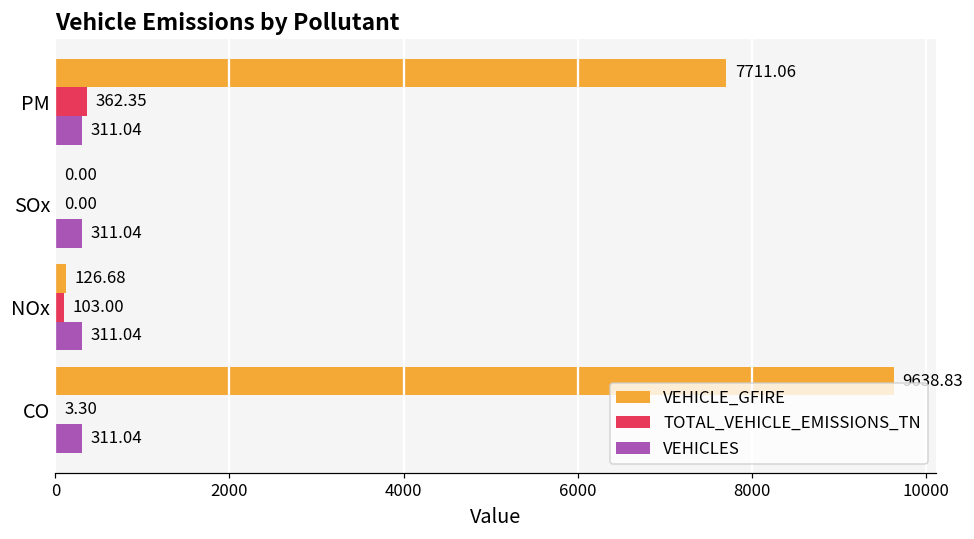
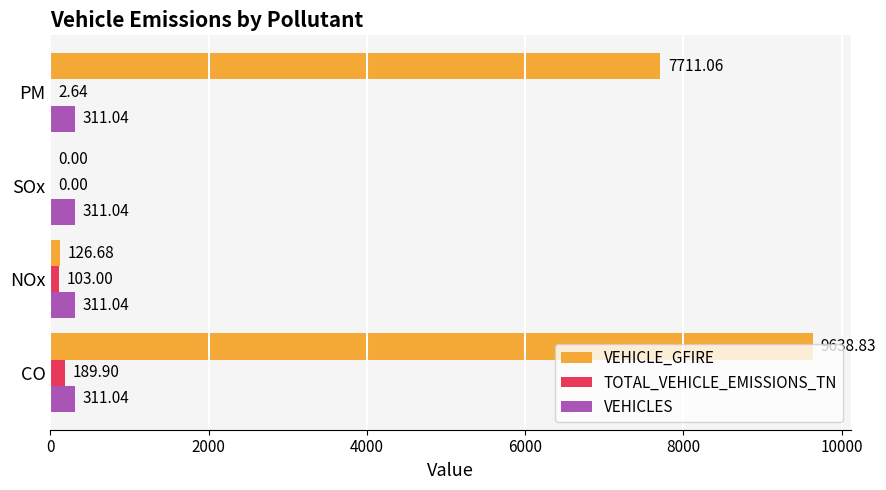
TOTAL_VEHICLE_EMISSIONS_TN, PM: 362.35 -> 2.64
TOTAL_VEHICLE_EMISSIONS_TN, CO: 3.30 -> 189.90
